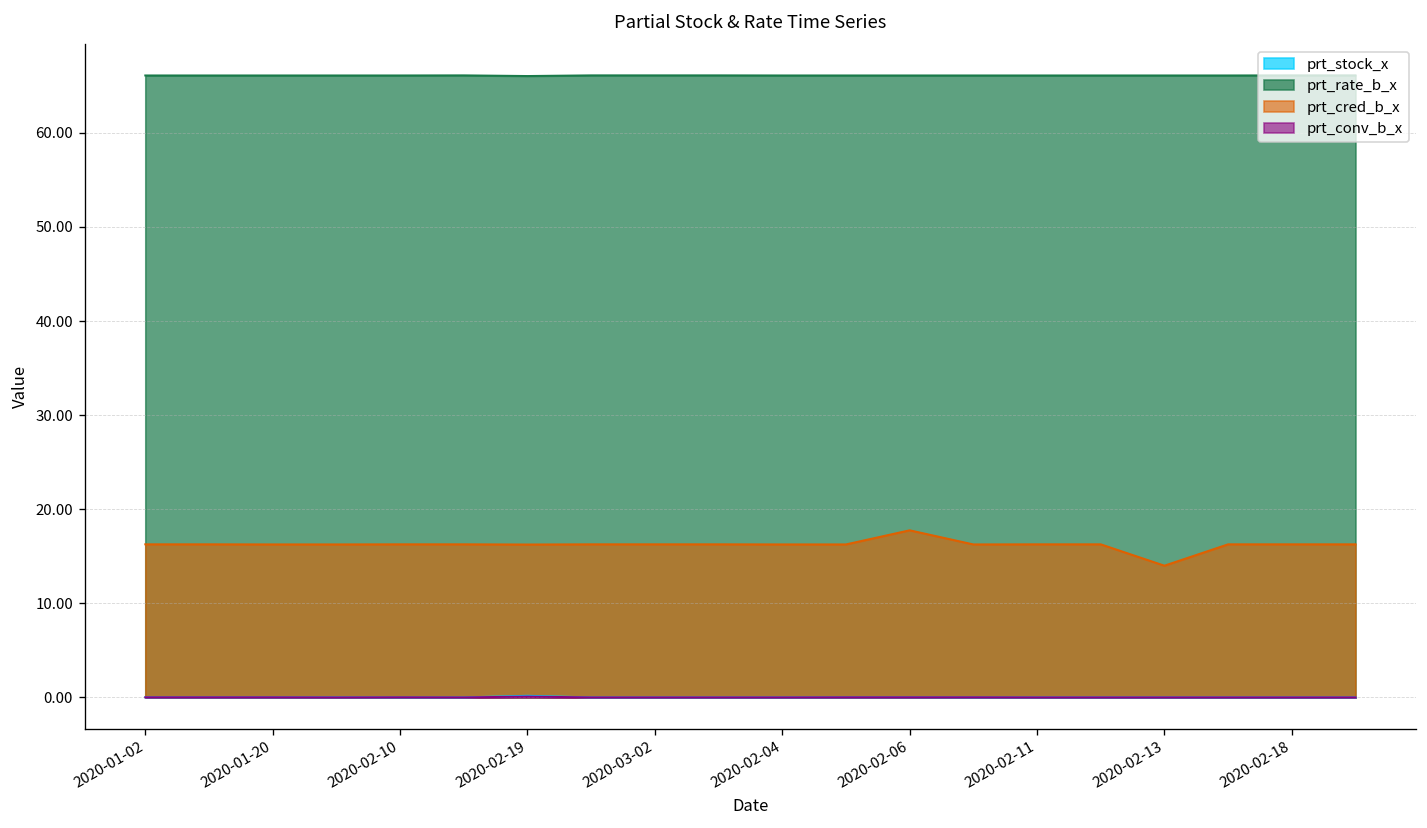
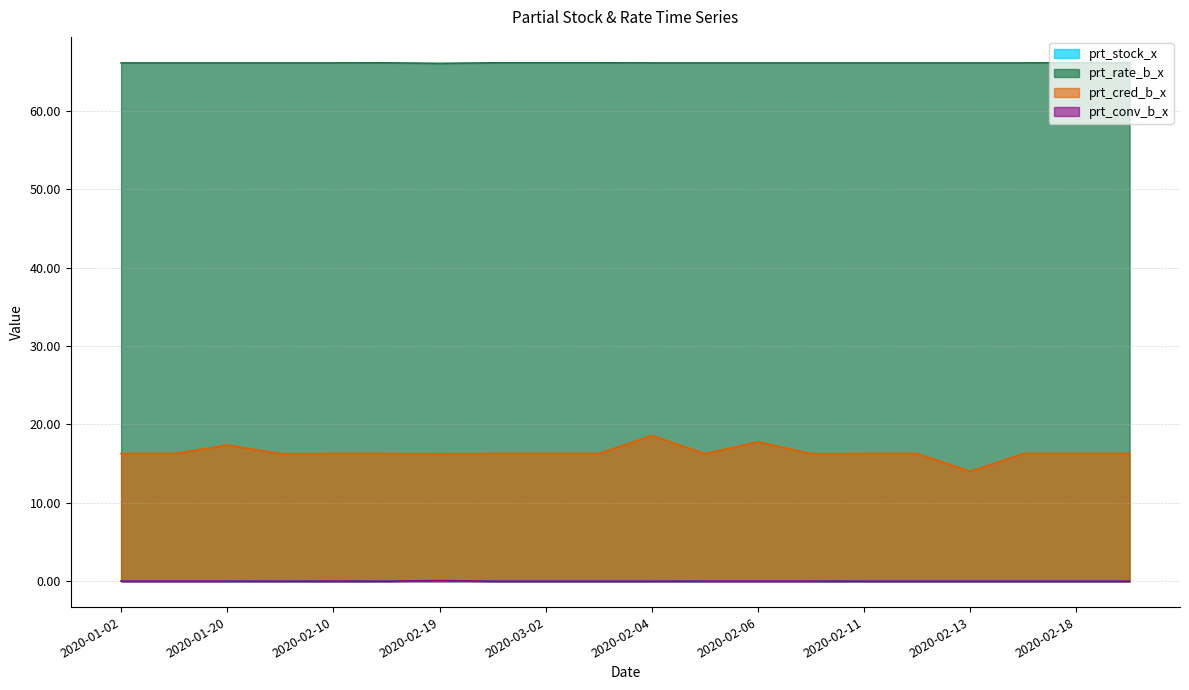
prt_cred_b_x, 2020-01-20: 16 -> 17
prt_cred_b_x, 2020-02-04: 16 -> 19
